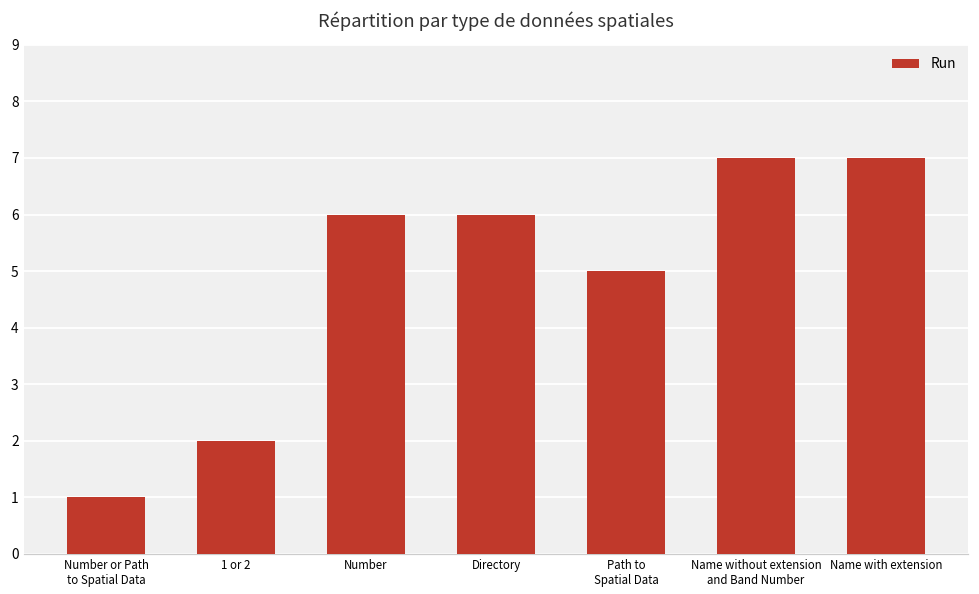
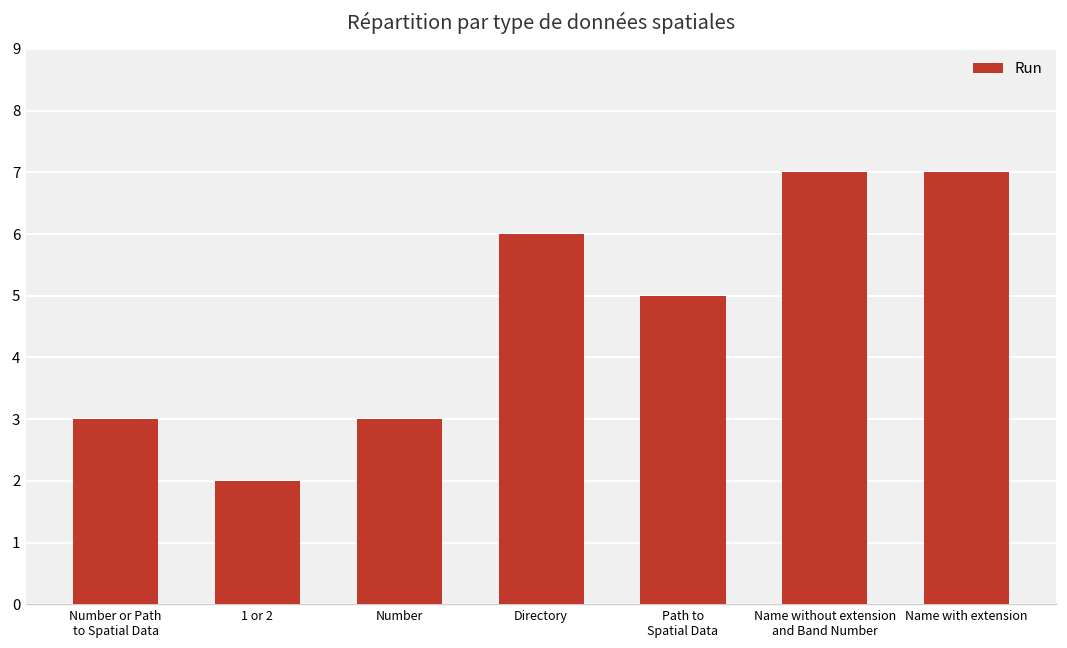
Number or Path to Spatial Data: 1 -> 3
Number: 6 -> 3
